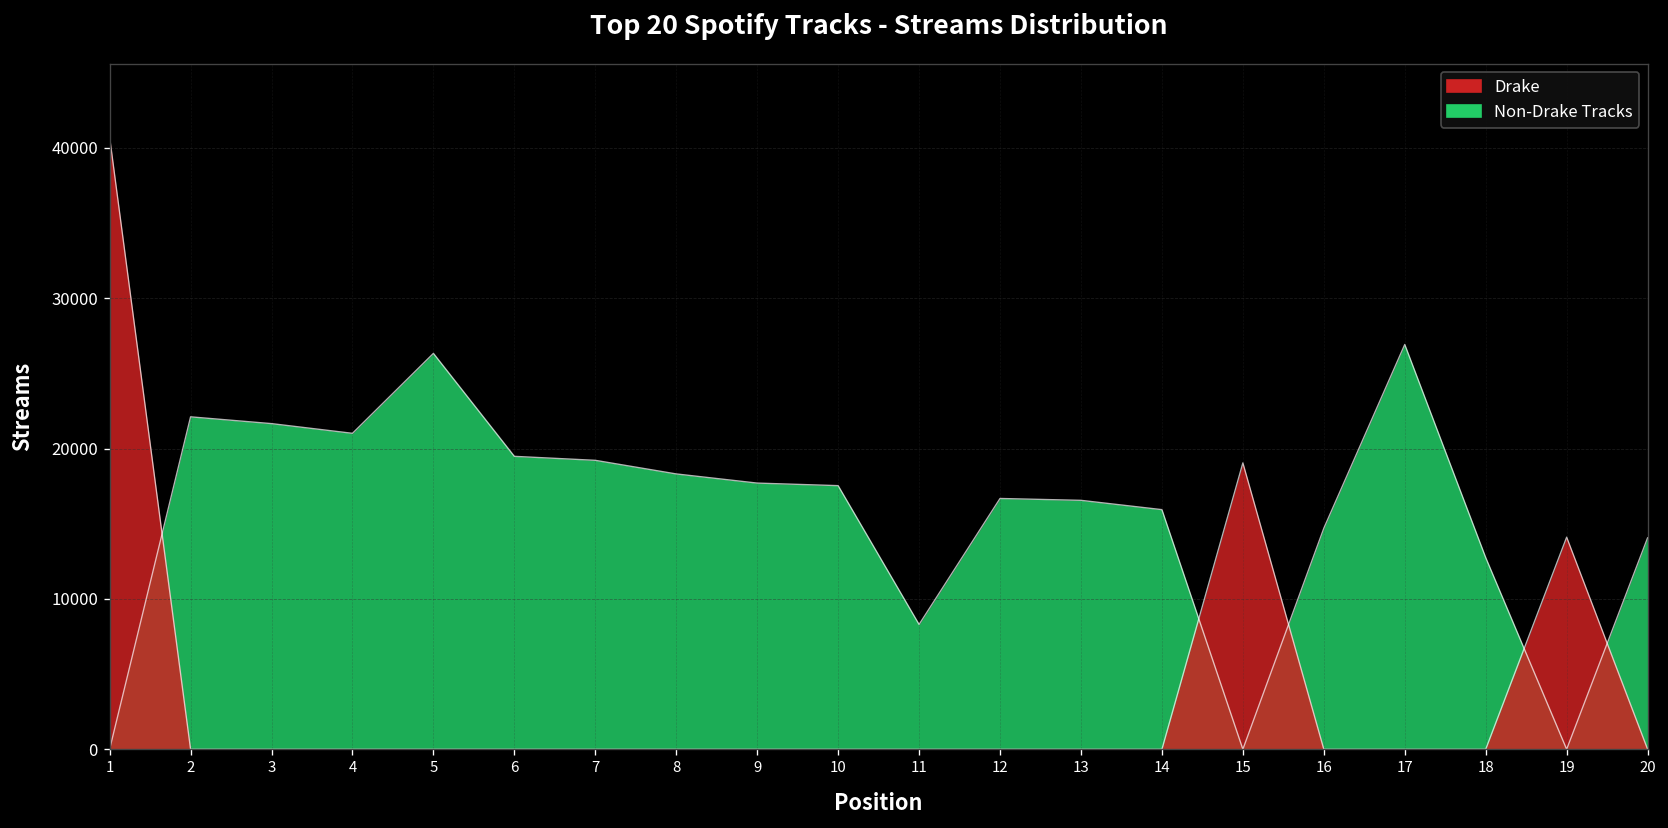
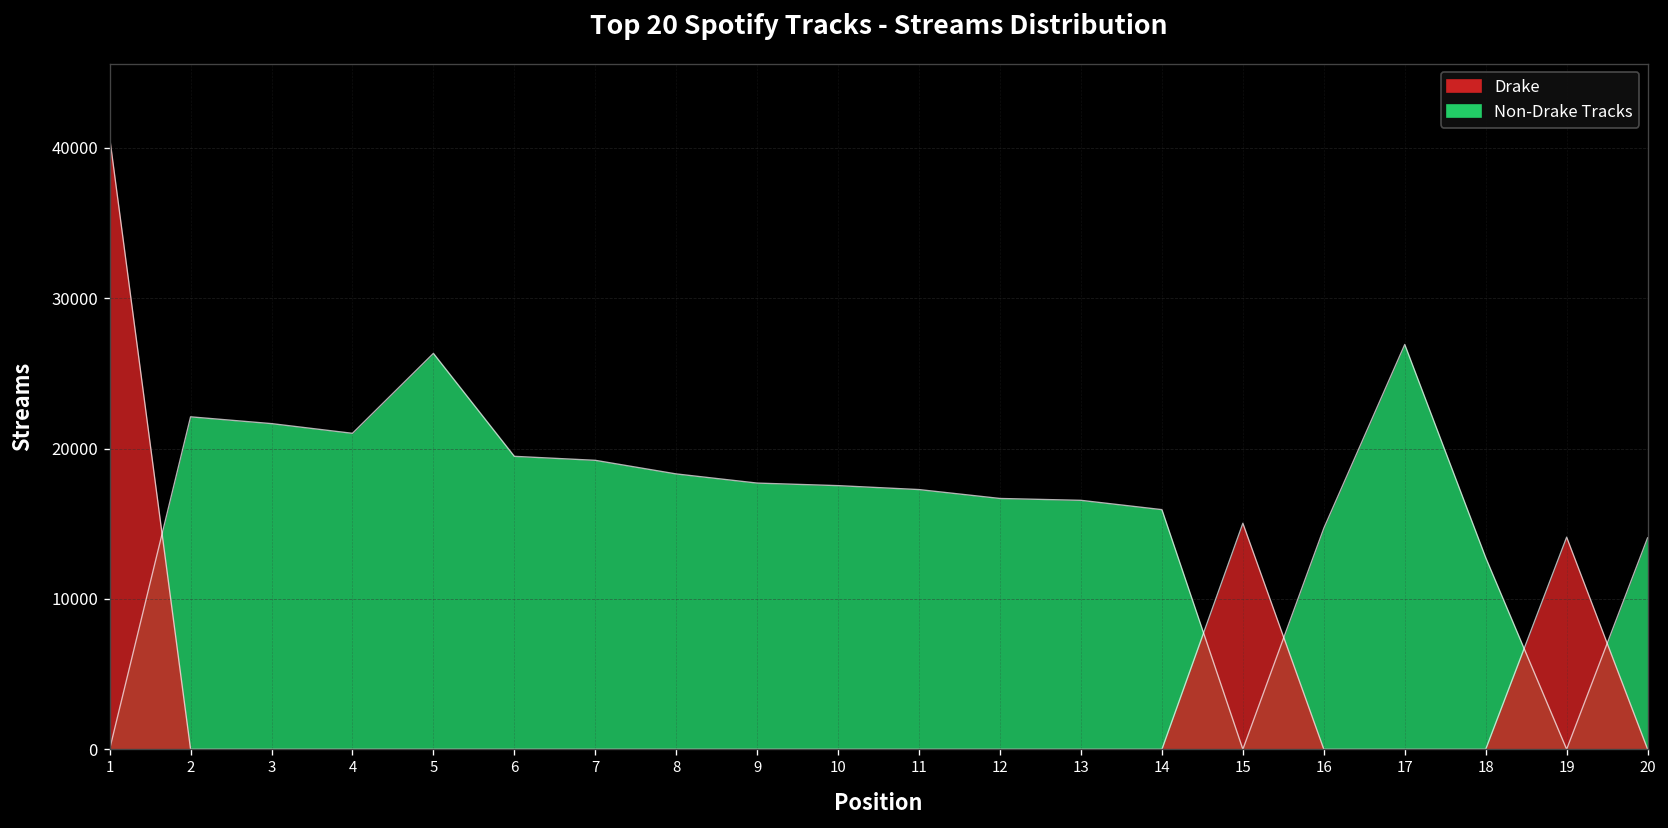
Non-Drake Tracks, 11: 8300 -> 17300
Drake, 15: 19000 -> 15000
